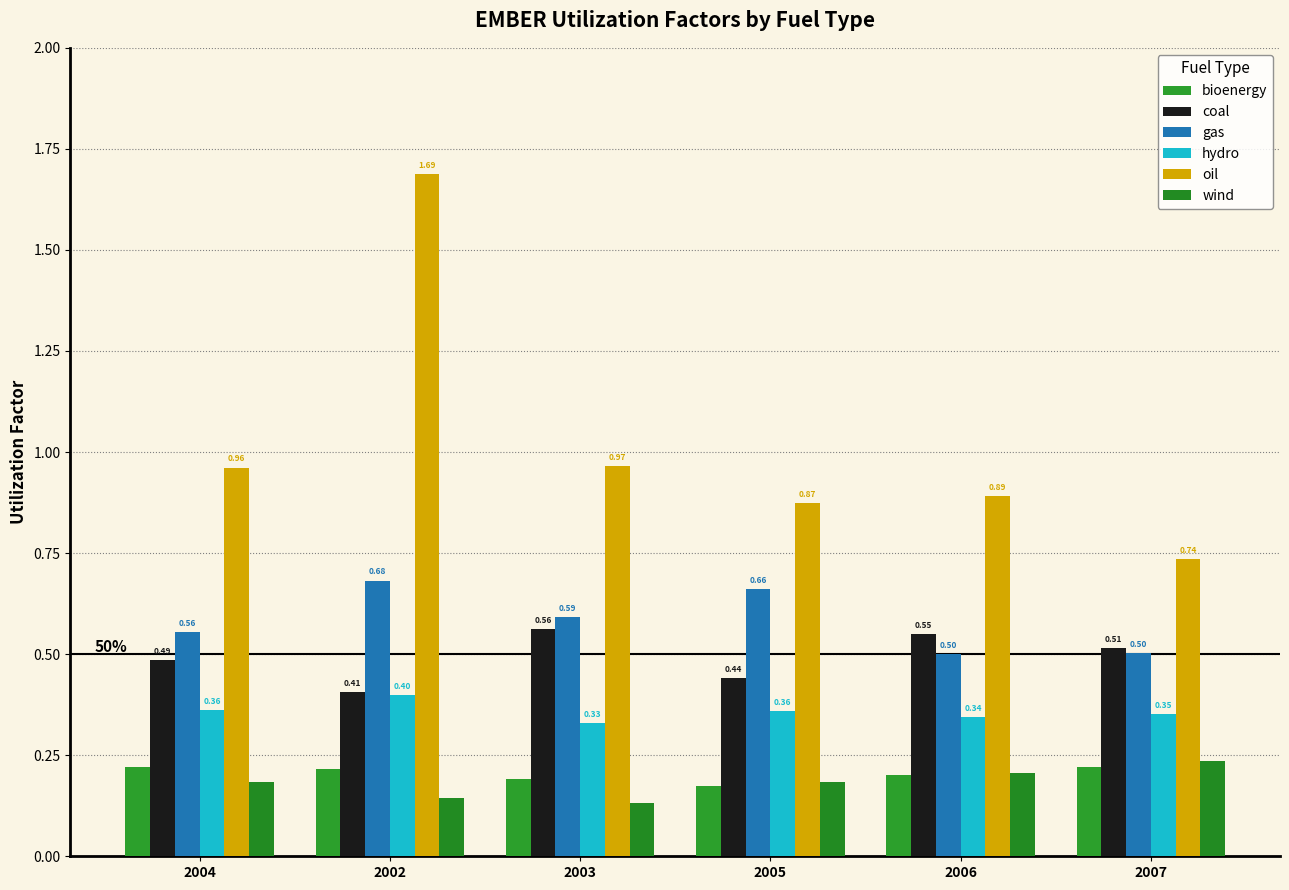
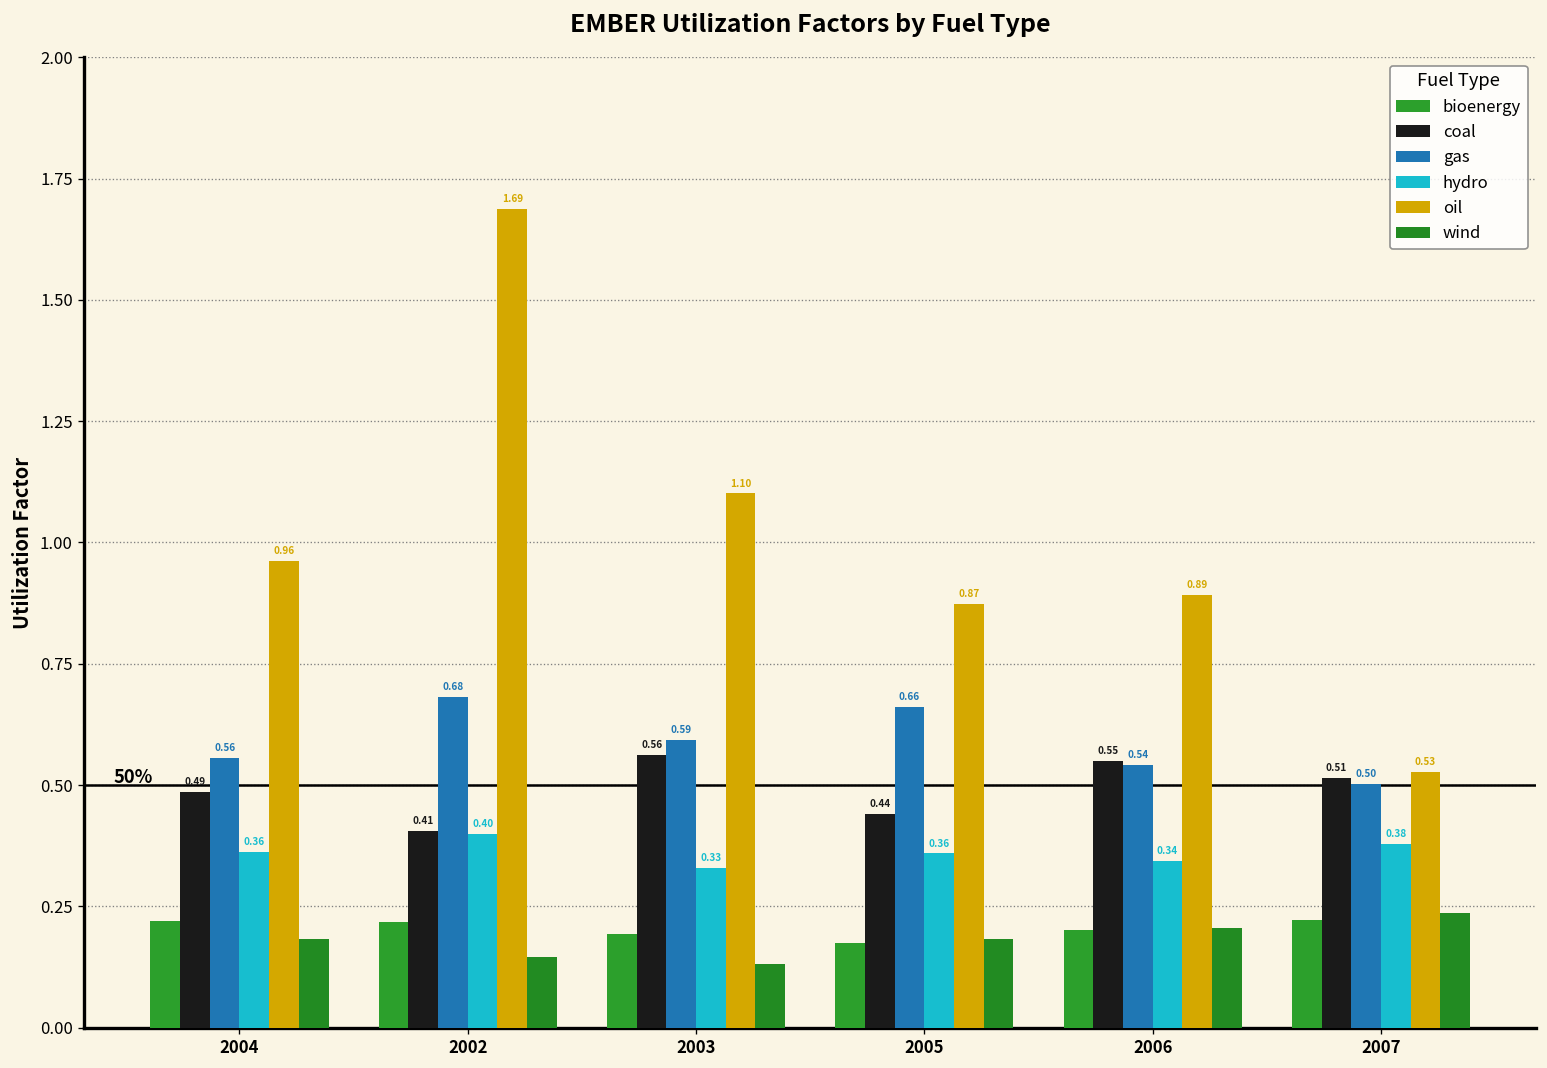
oil, 2003: 0.97 -> 1.10
gas, 2006: 0.50 -> 0.54
hydro, 2007: 0.35 -> 0.38
oil, 2007: 0.74 -> 0.53
